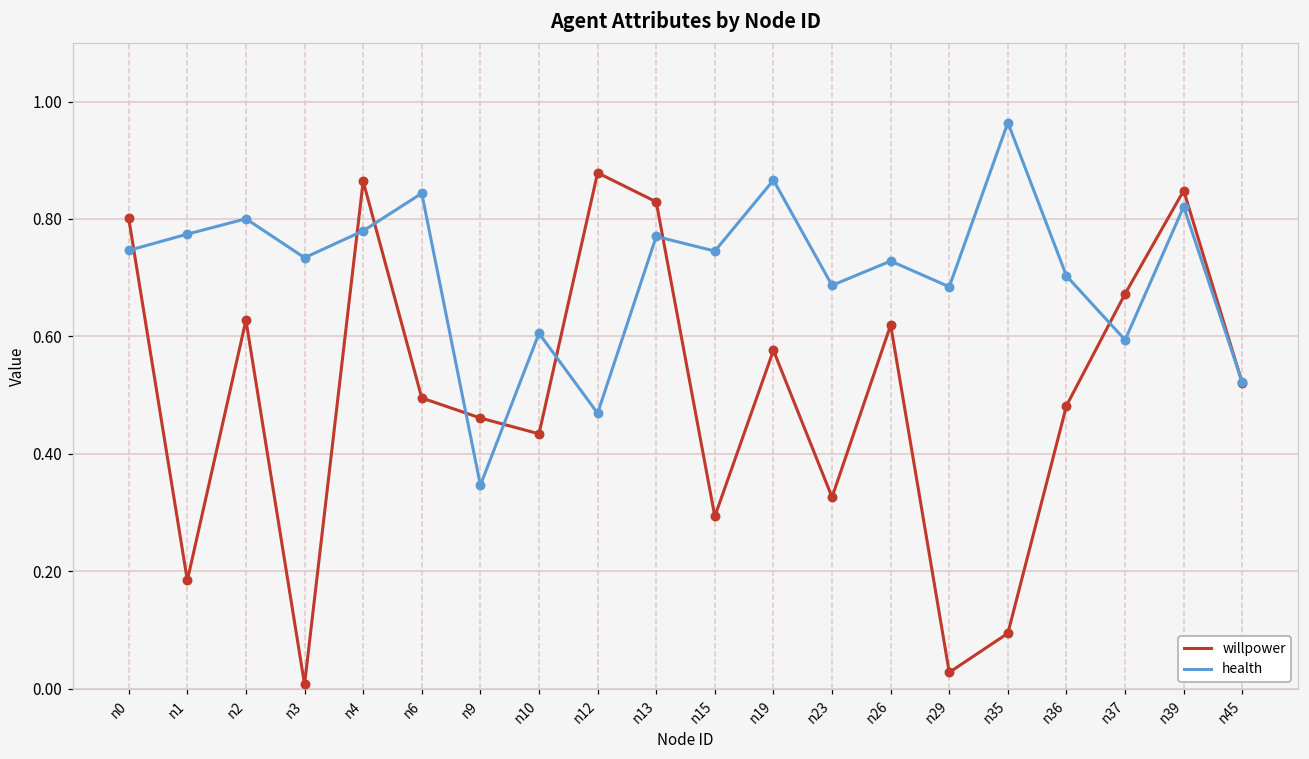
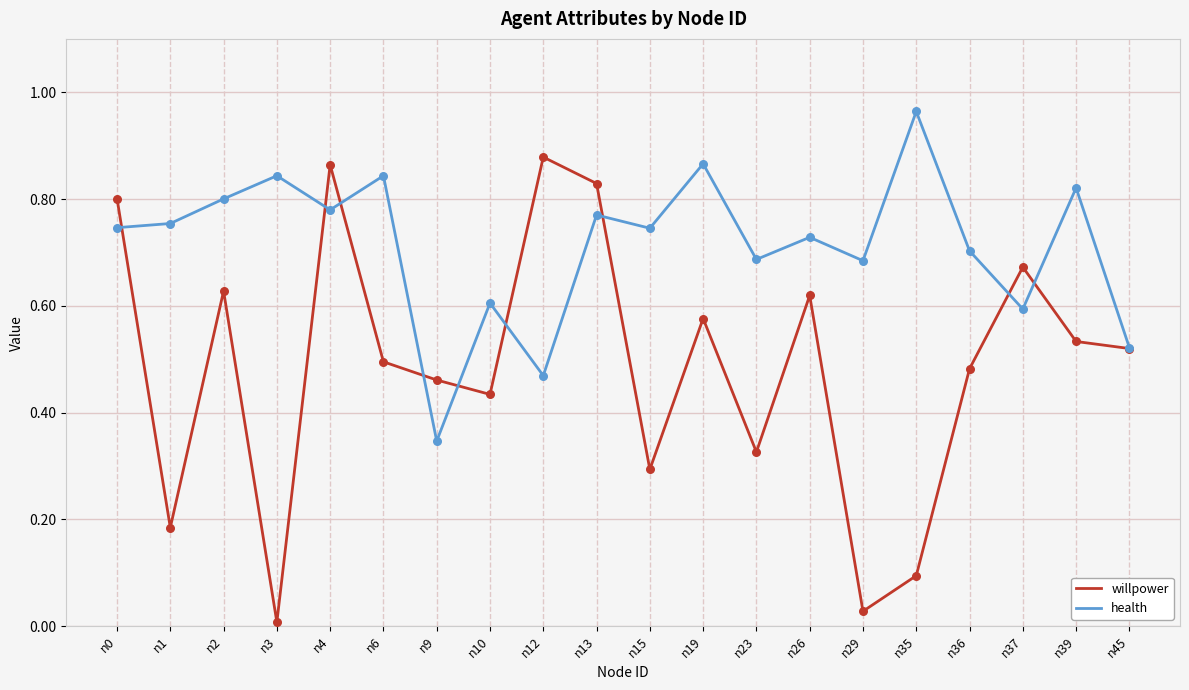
health, n1: 0.77 -> 0.75
health, n3: 0.73 -> 0.84
willpower, n39: 0.85 -> 0.53
